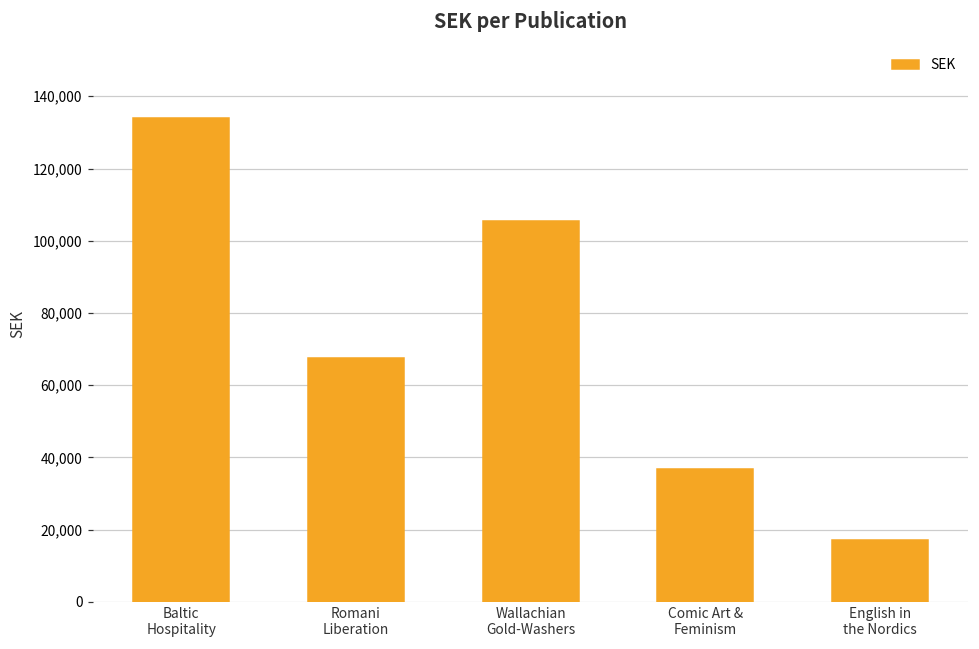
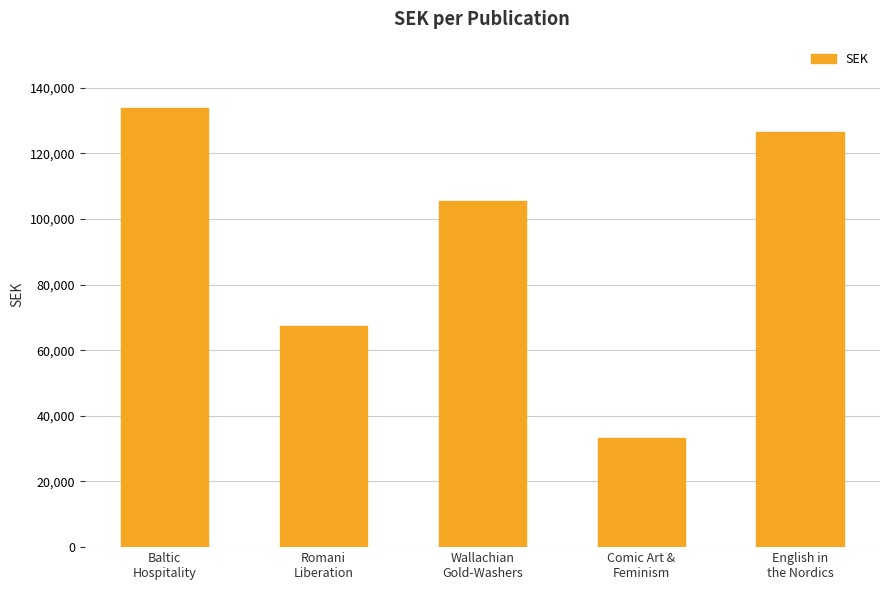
Comic Art & Feminism: 37,000 -> 33,000
English in the Nordics: 17,000 -> 126,000
